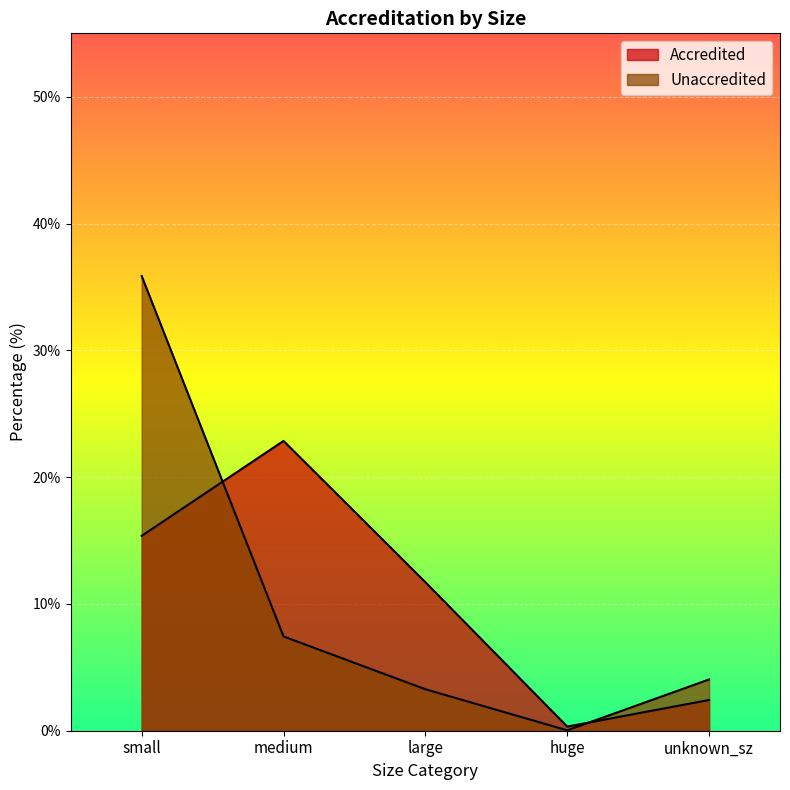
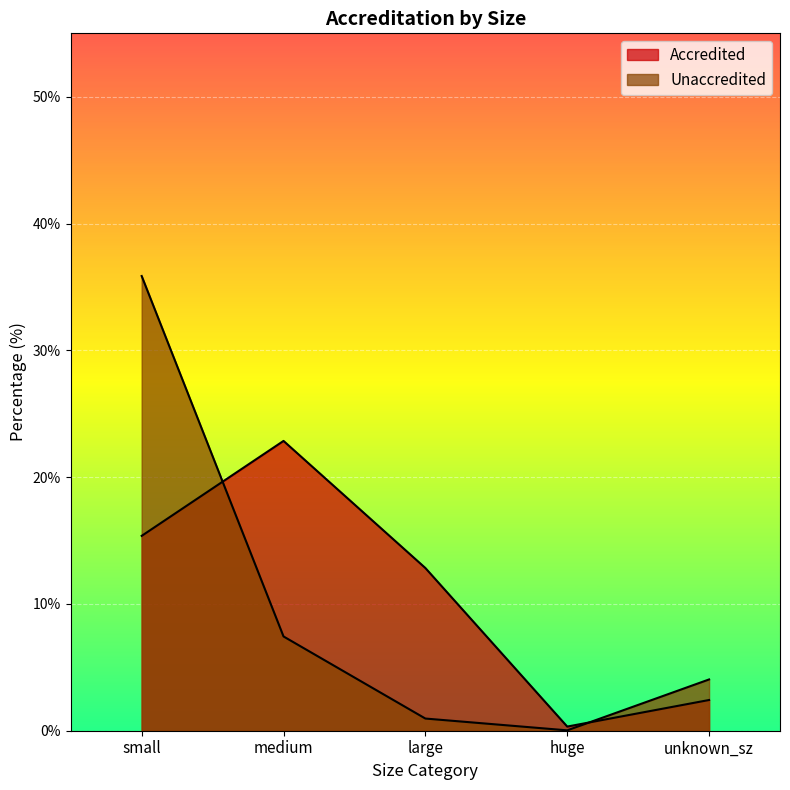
Accredited, large: 11.7% -> 12.8%
Unaccredited, large: 3.3% -> 1.0%
